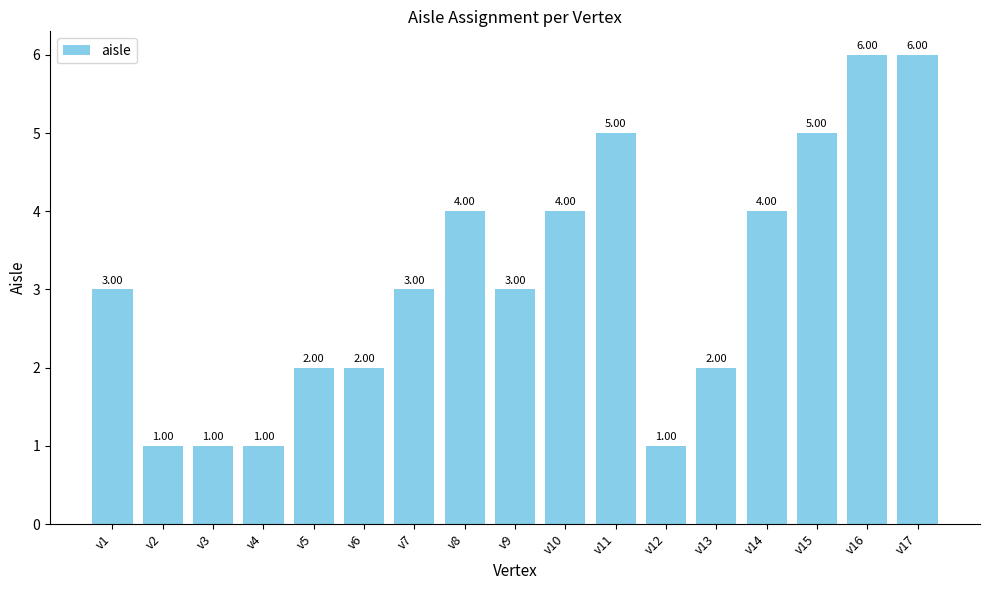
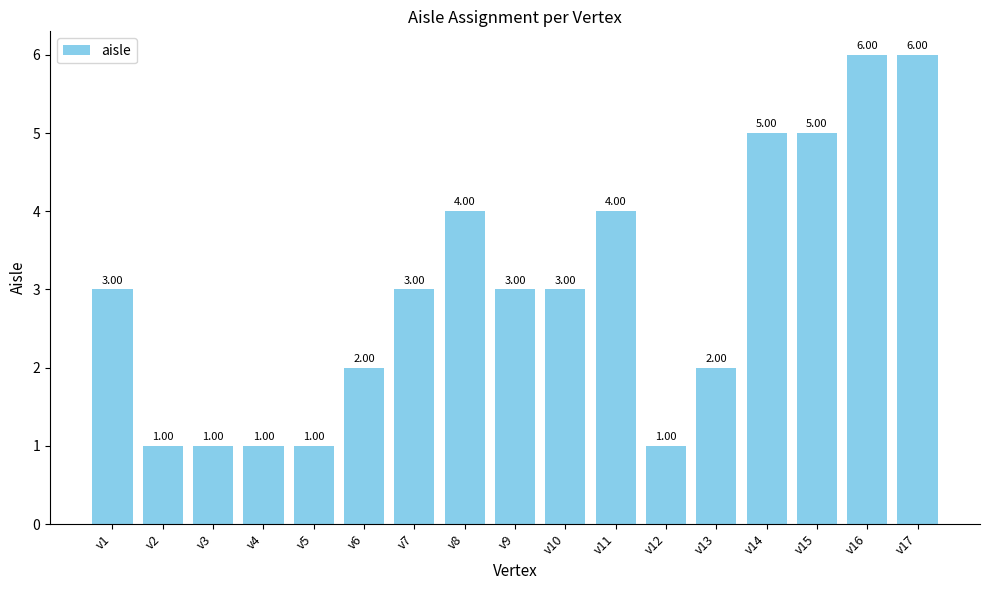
v5: 2.00 -> 1.00
v10: 4.00 -> 3.00
v11: 5.00 -> 4.00
v14: 4.00 -> 5.00
